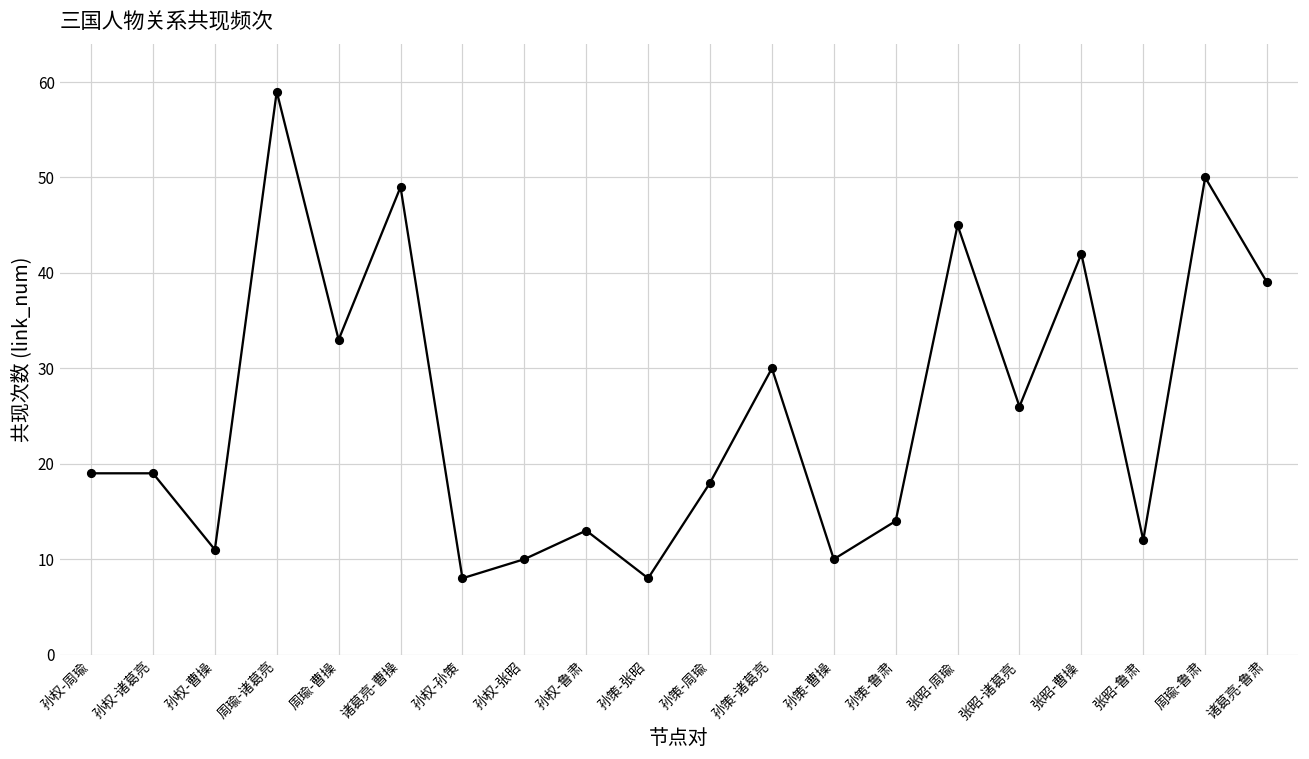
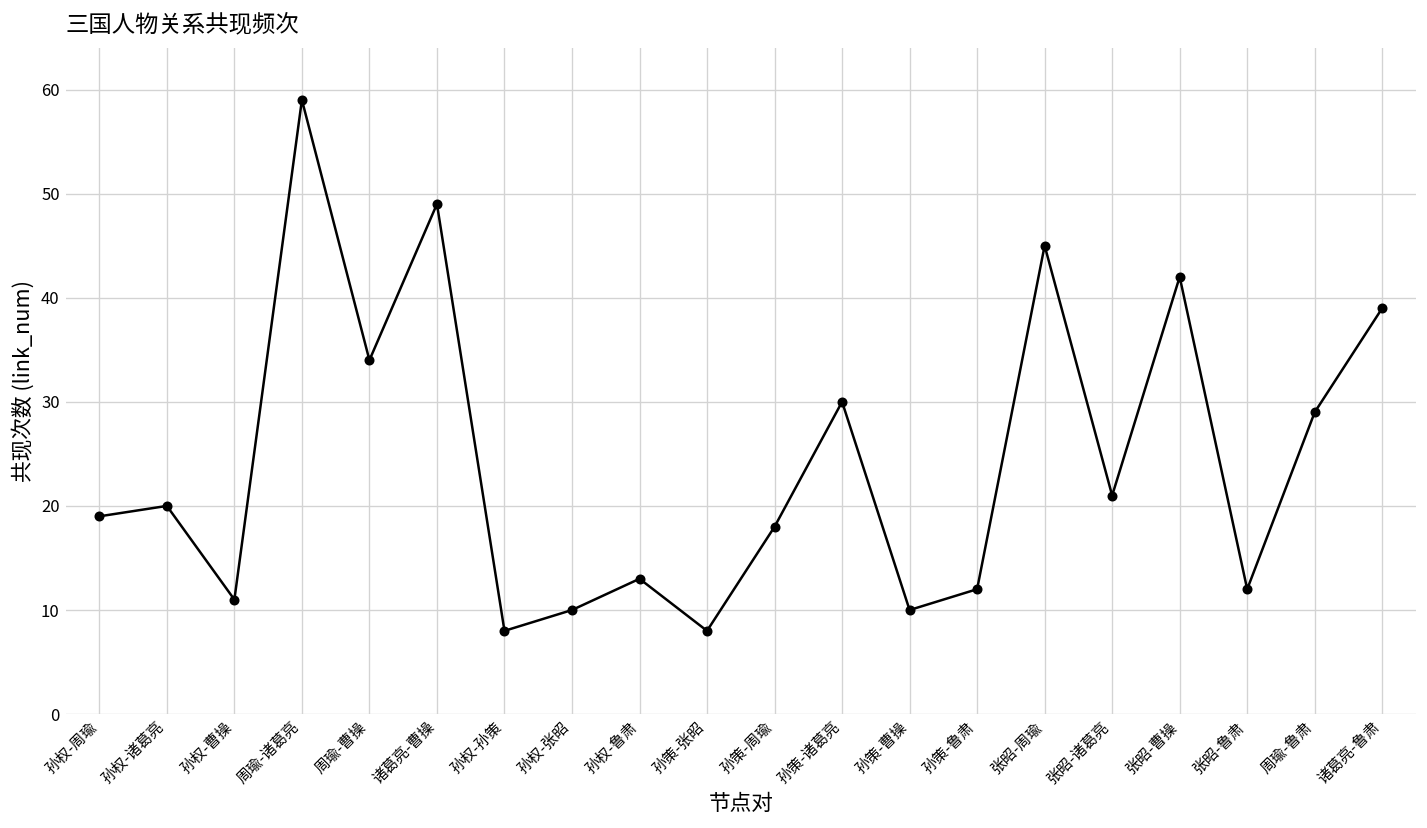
孙权-诸葛亮: 19 -> 20
周瑜-曹操: 33 -> 34
孙策-鲁肃: 14 -> 12
张昭-诸葛亮: 26 -> 21
周瑜-鲁肃: 50 -> 29
